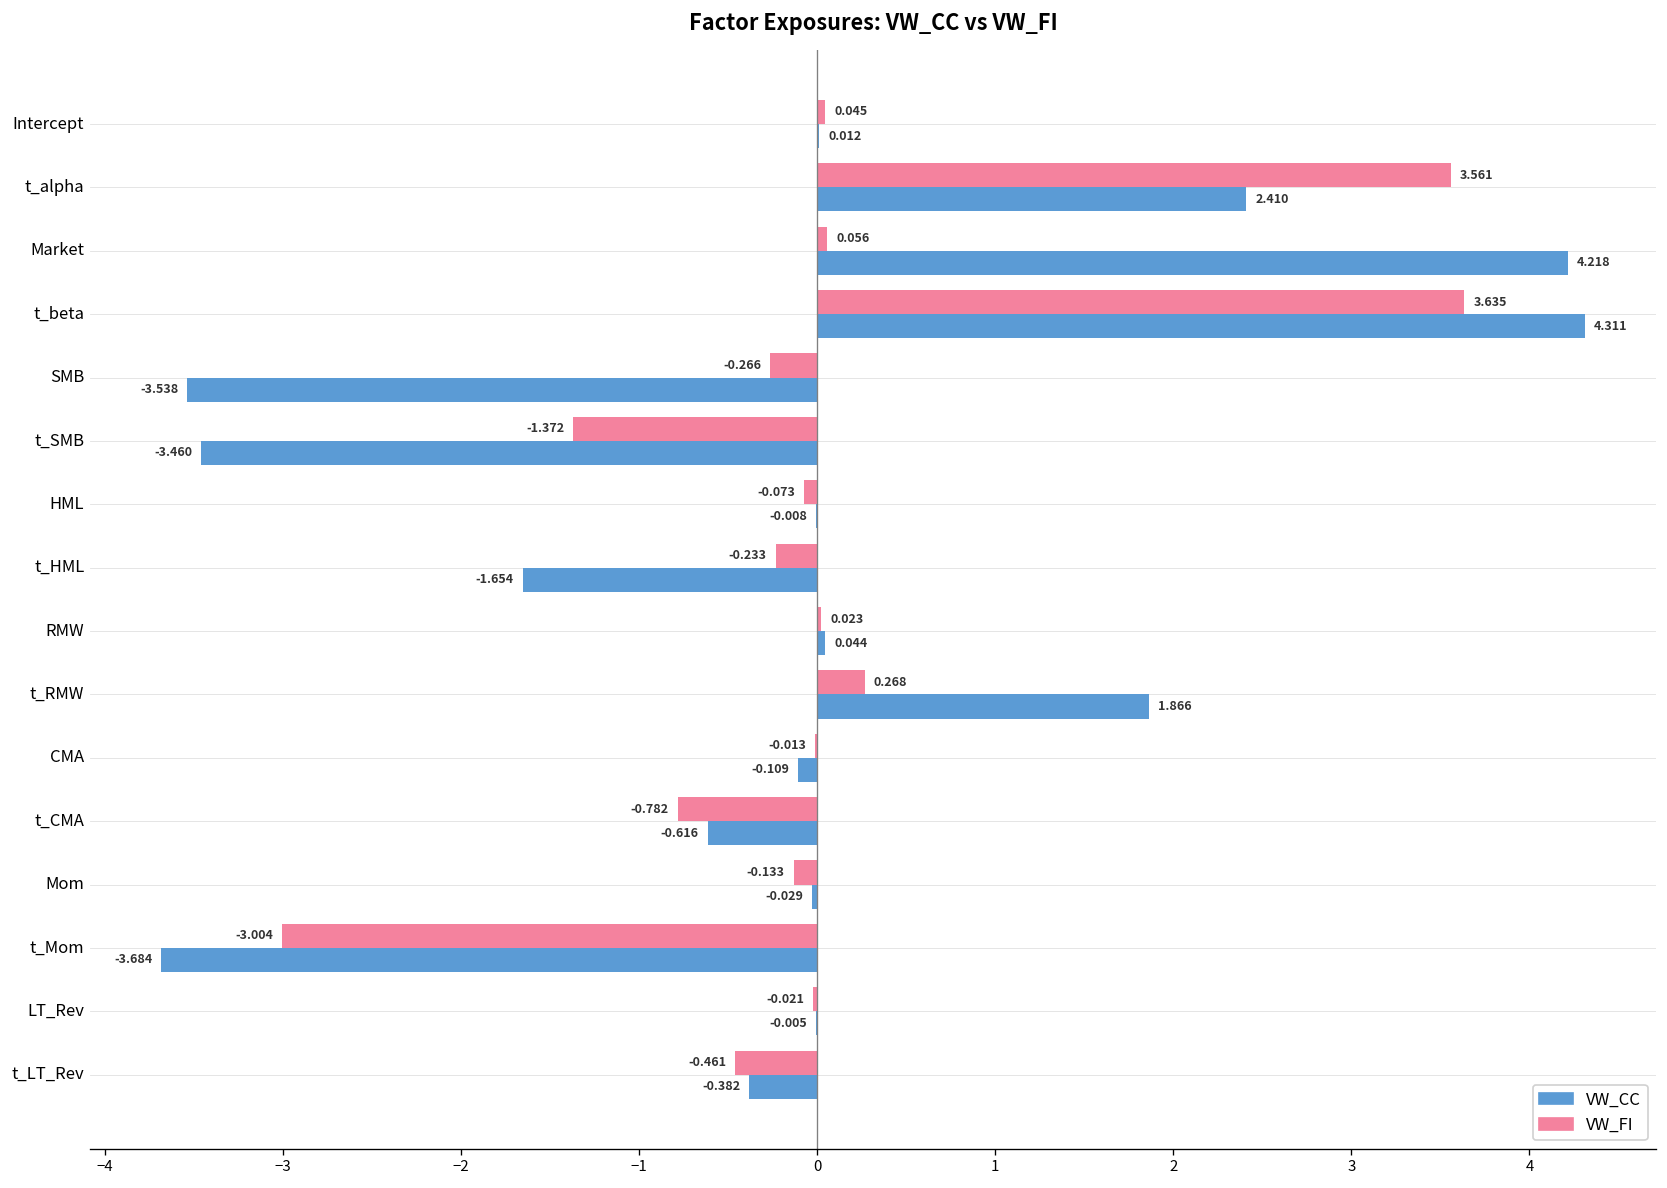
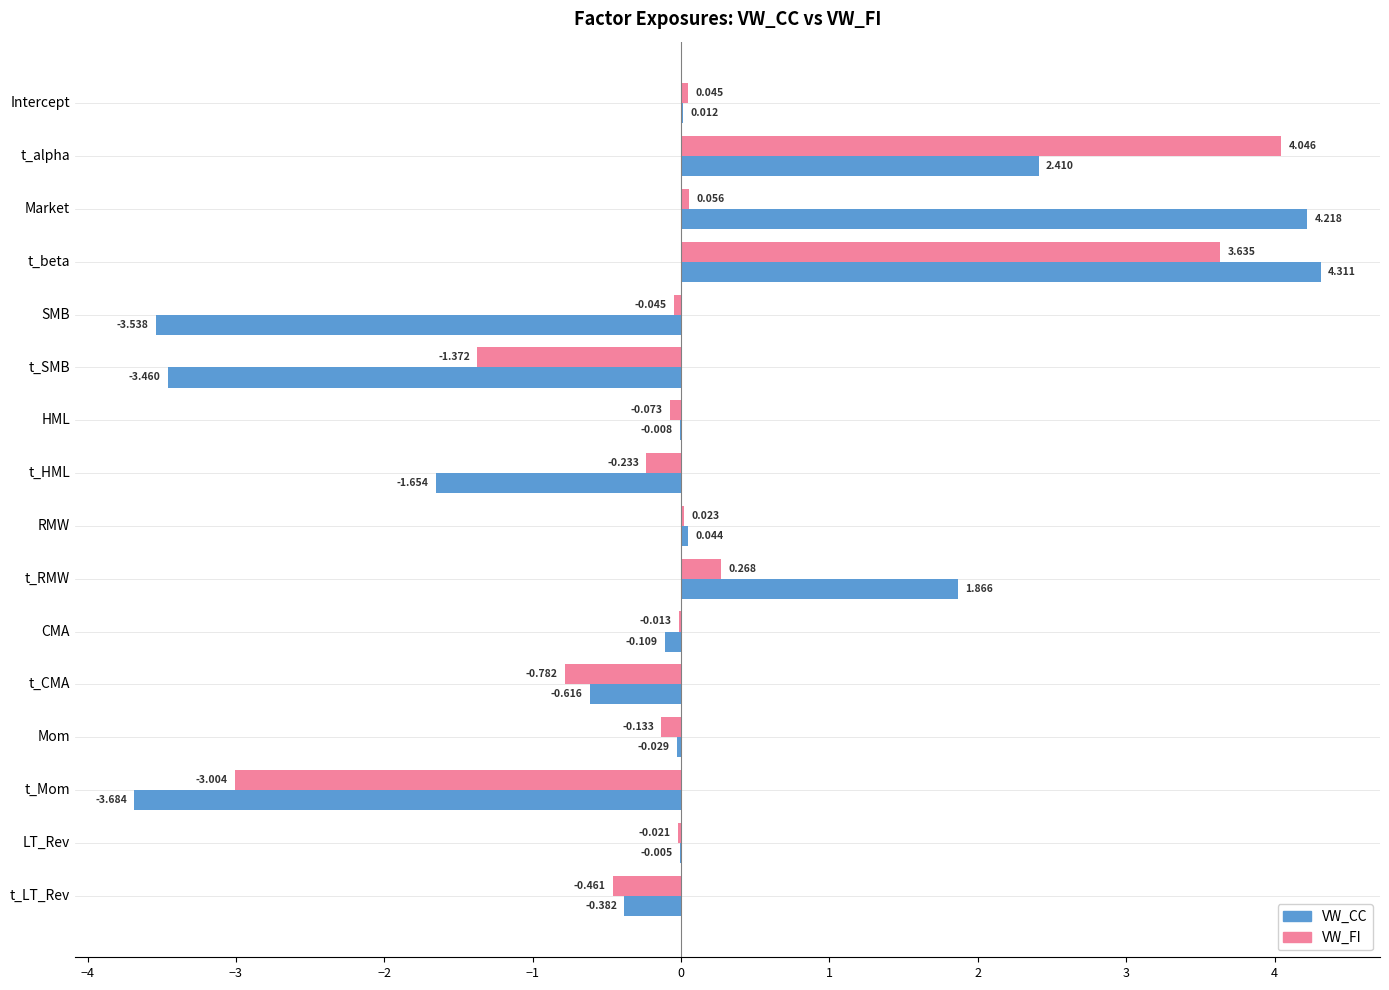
VW_FI, t_alpha: 3.561 -> 4.046
VW_FI, SMB: -0.266 -> -0.045
